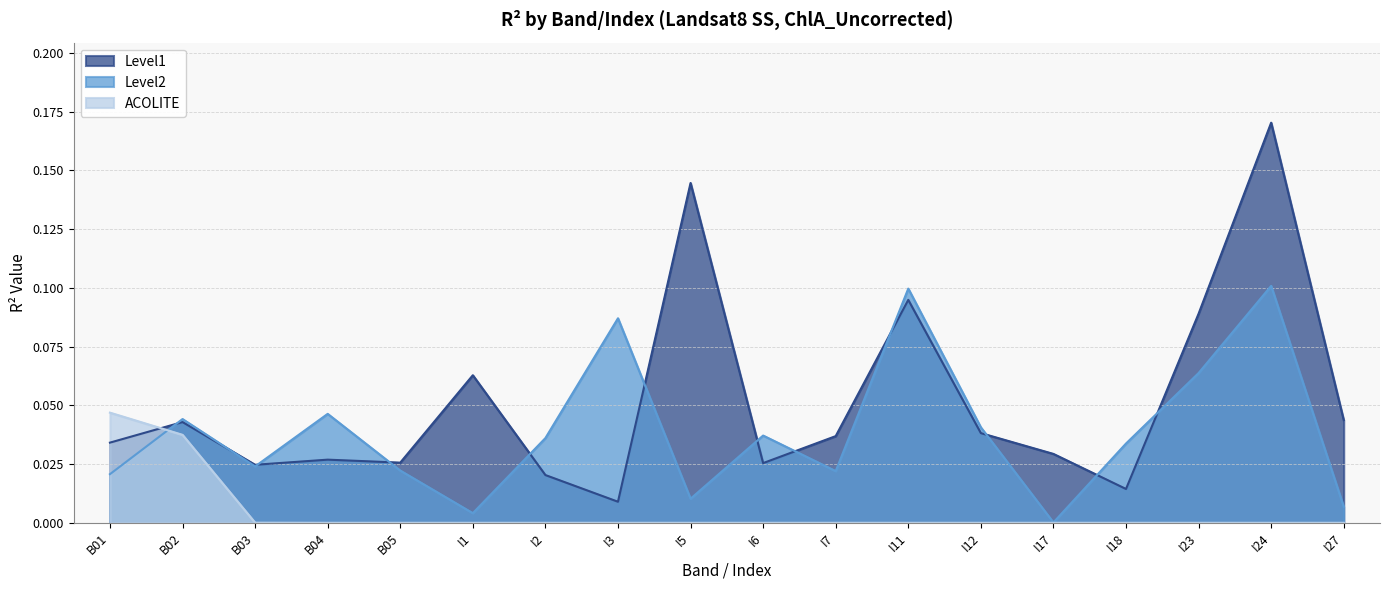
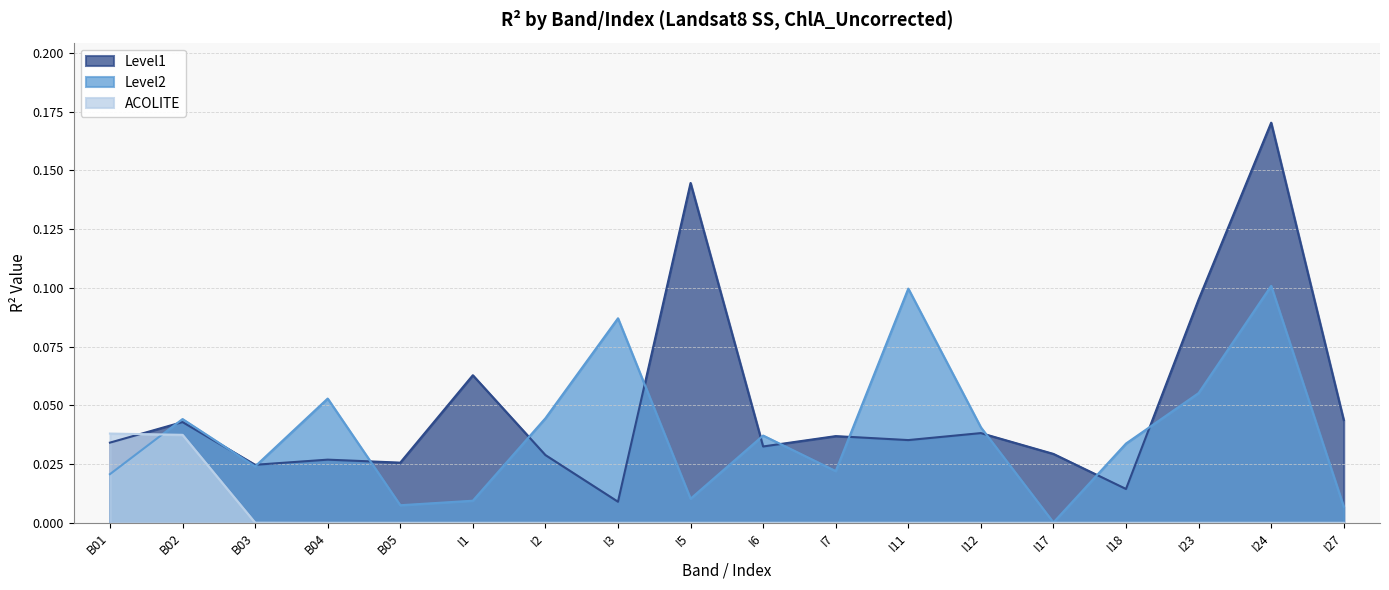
ACOLITE, B01: 0.047 -> 0.038
Level2, B04: 0.046 -> 0.053
Level2, B05: 0.022 -> 0.007
Level2, I1: 0.004 -> 0.009
Level1, I2: 0.020 -> 0.029
Level2, I2: 0.036 -> 0.044
Level1, I6: 0.025 -> 0.032
Level1, I11: 0.095 -> 0.035
Level1, I23: 0.089 -> 0.095
Level2, I23: 0.064 -> 0.055
